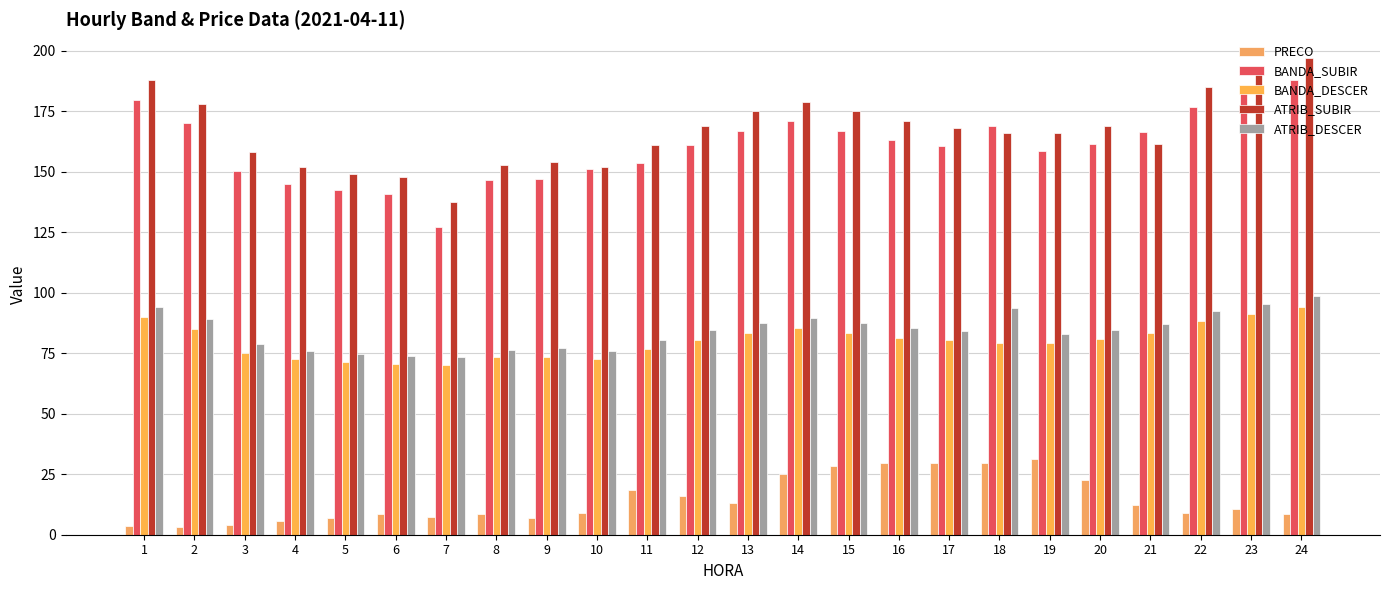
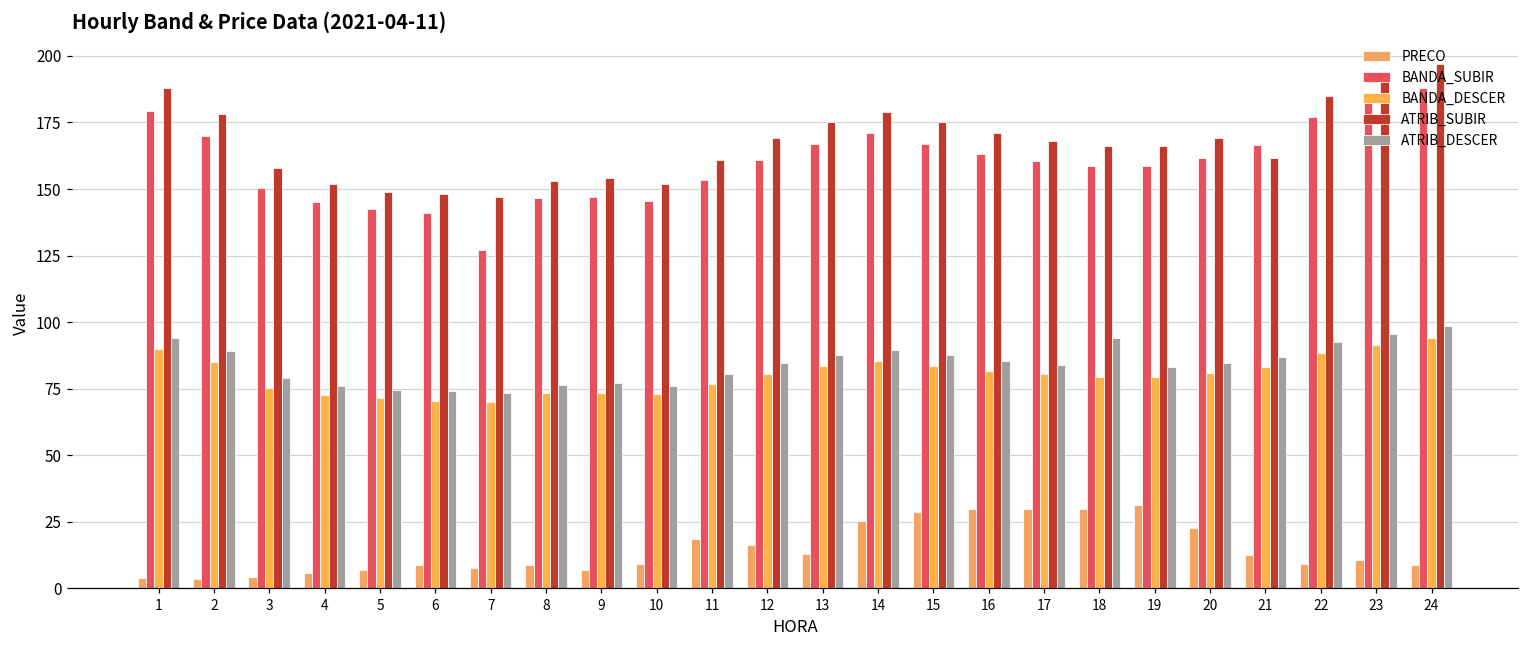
ATRIB_SUBIR, 7: 138 -> 147
BANDA_SUBIR, 10: 151 -> 146
BANDA_SUBIR, 18: 169 -> 159
